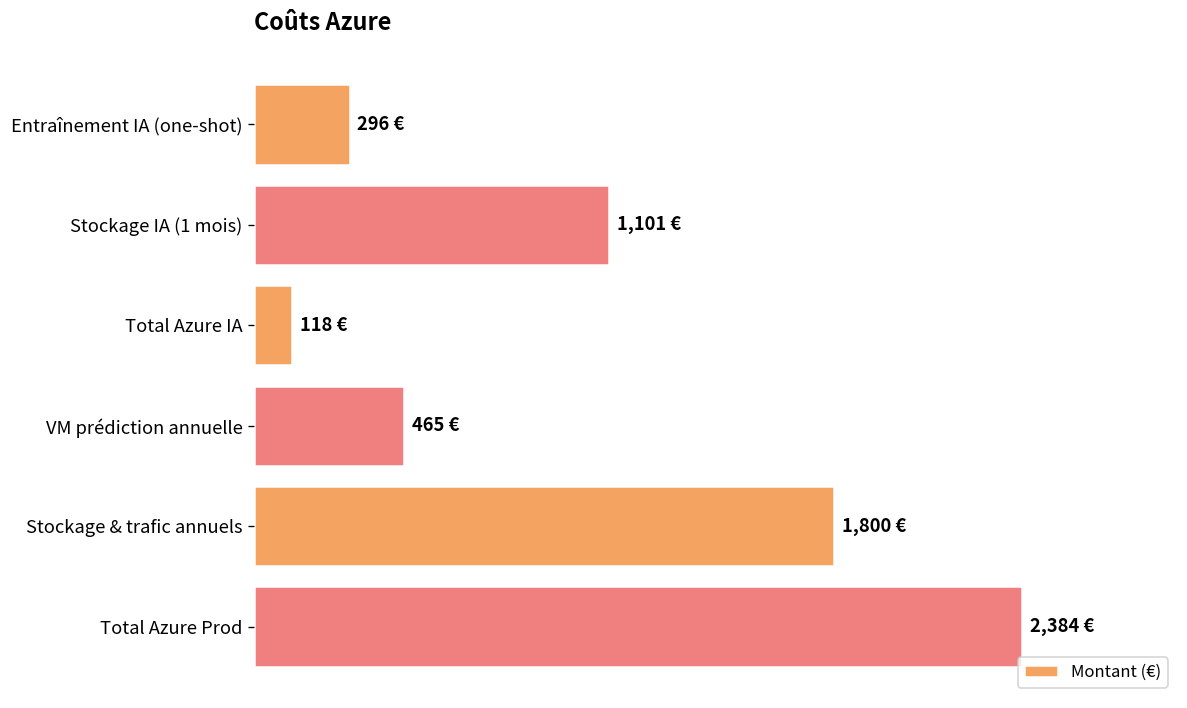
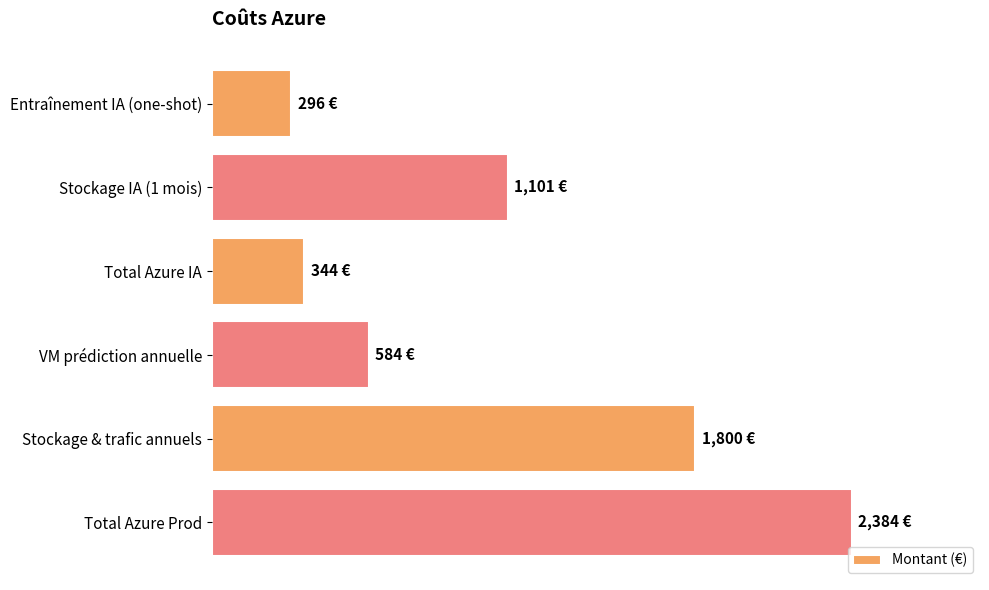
Total Azure IA: 118 -> 344
VM prédiction annuelle: 465 -> 584
